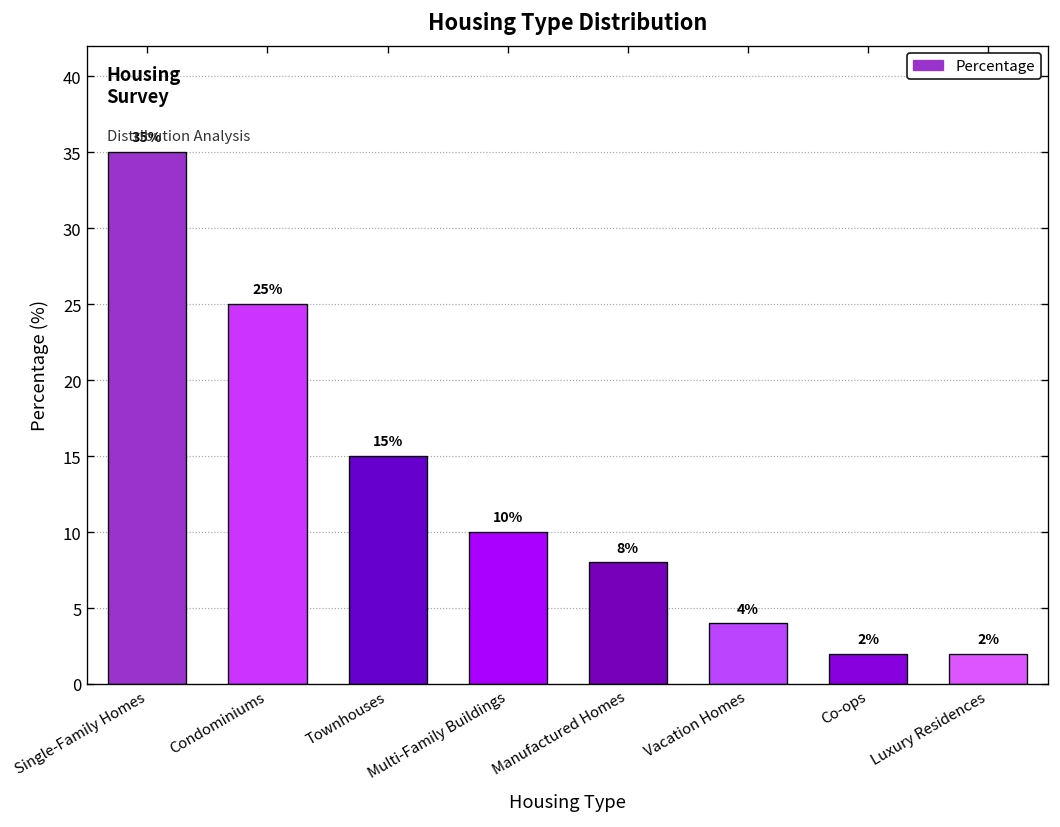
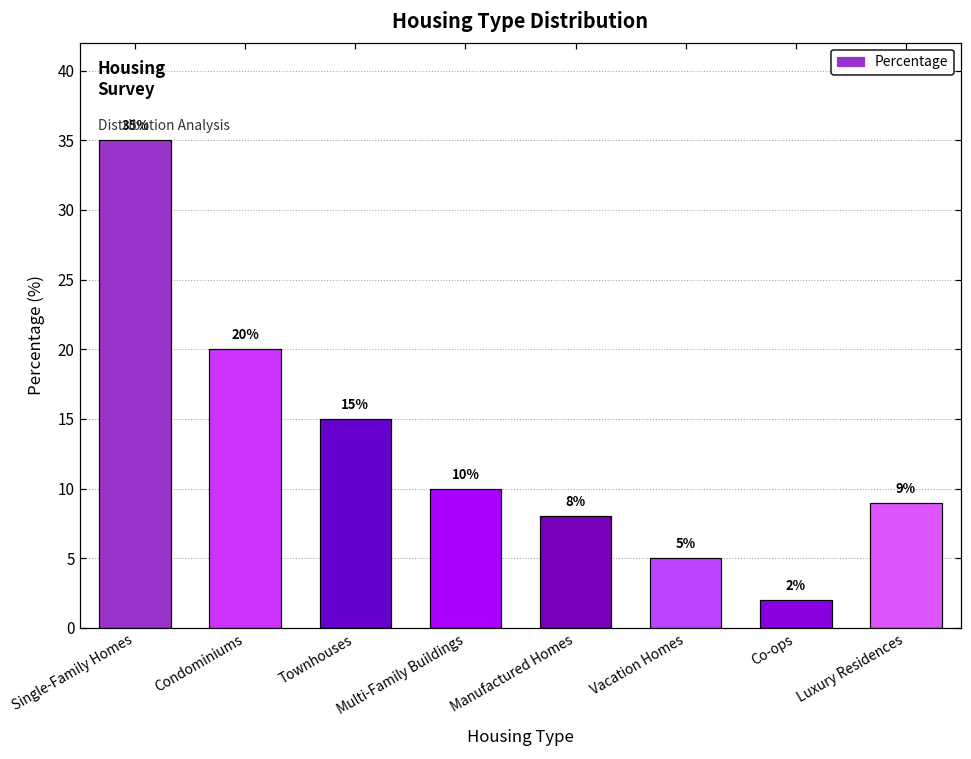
Condominiums: 25% -> 20%
Vacation Homes: 4% -> 5%
Luxury Residences: 2% -> 9%
